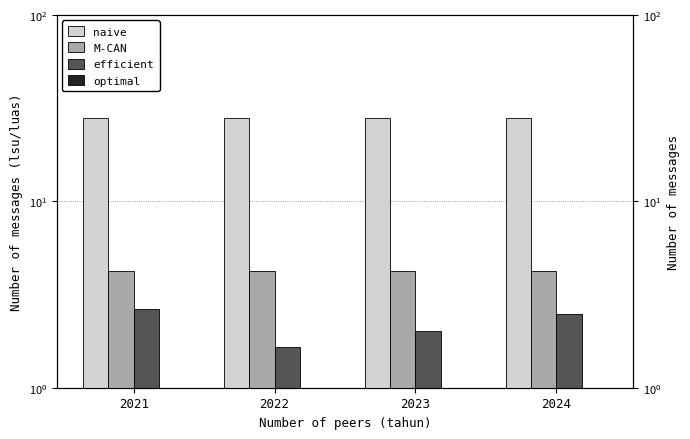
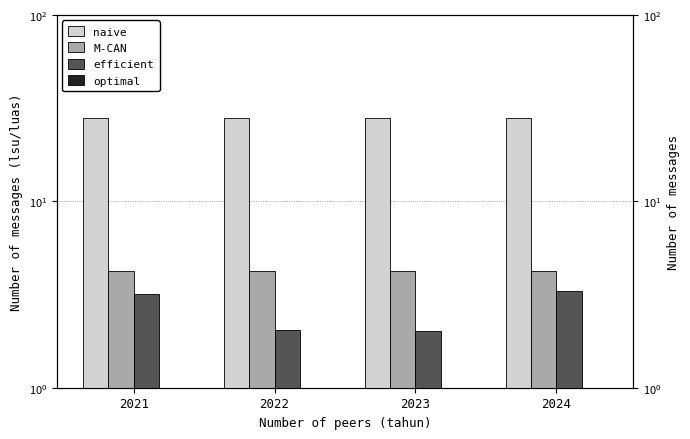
efficient, 2021: 2.6 -> 3.2
efficient, 2022: 1.7 -> 2.0
efficient, 2024: 2.5 -> 3.3
